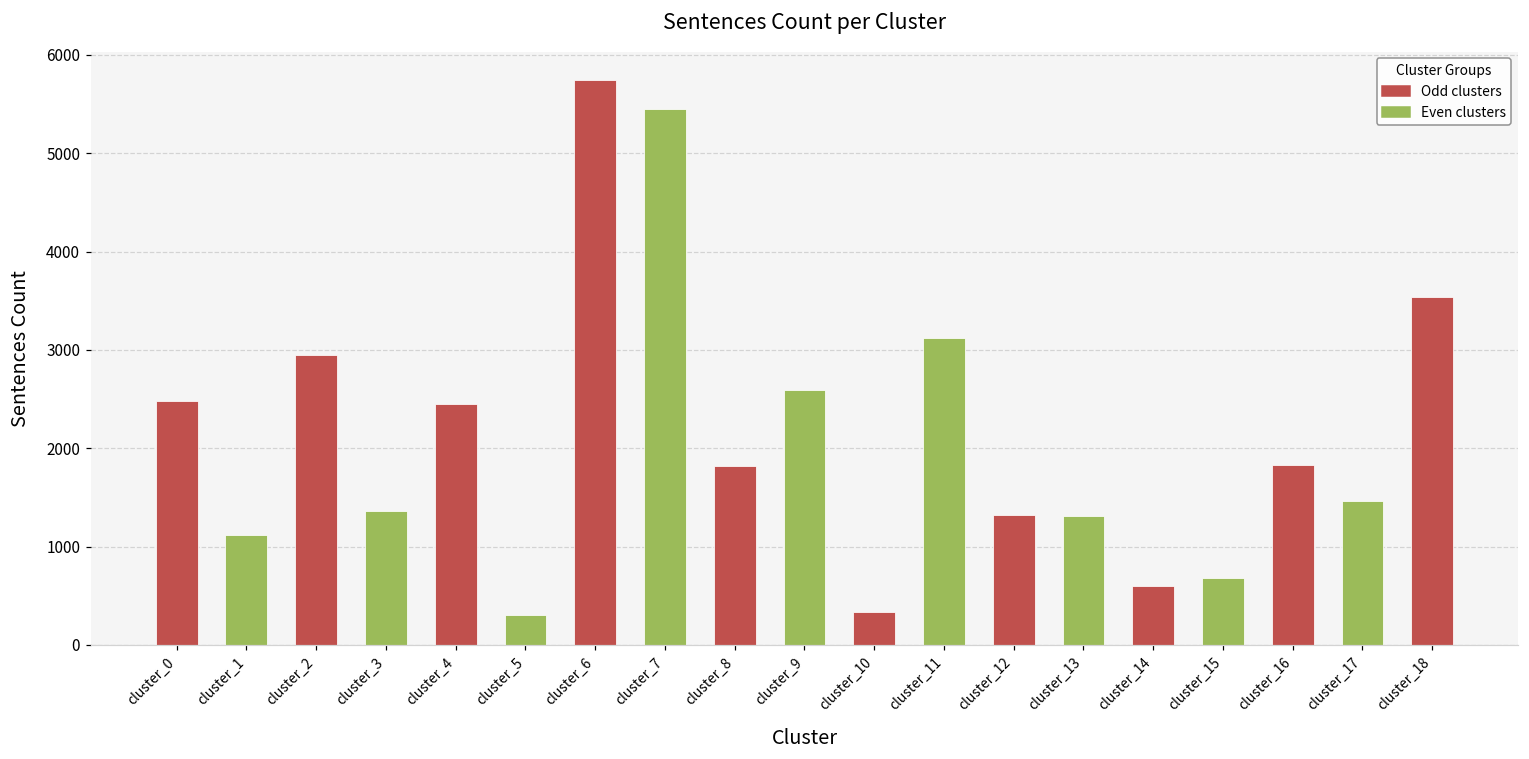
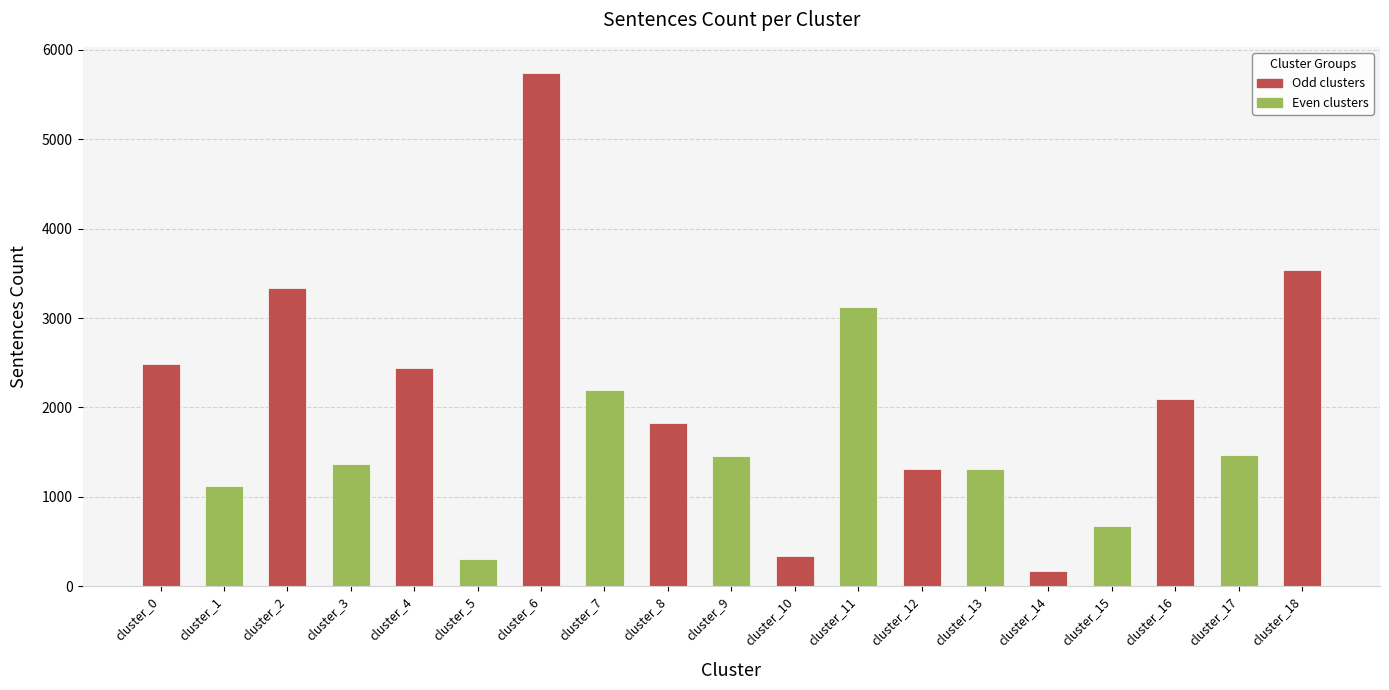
cluster_2: 2900 -> 3300
cluster_7: 5500 -> 2200
cluster_9: 2600 -> 1500
cluster_14: 600 -> 200
cluster_16: 1800 -> 2100
